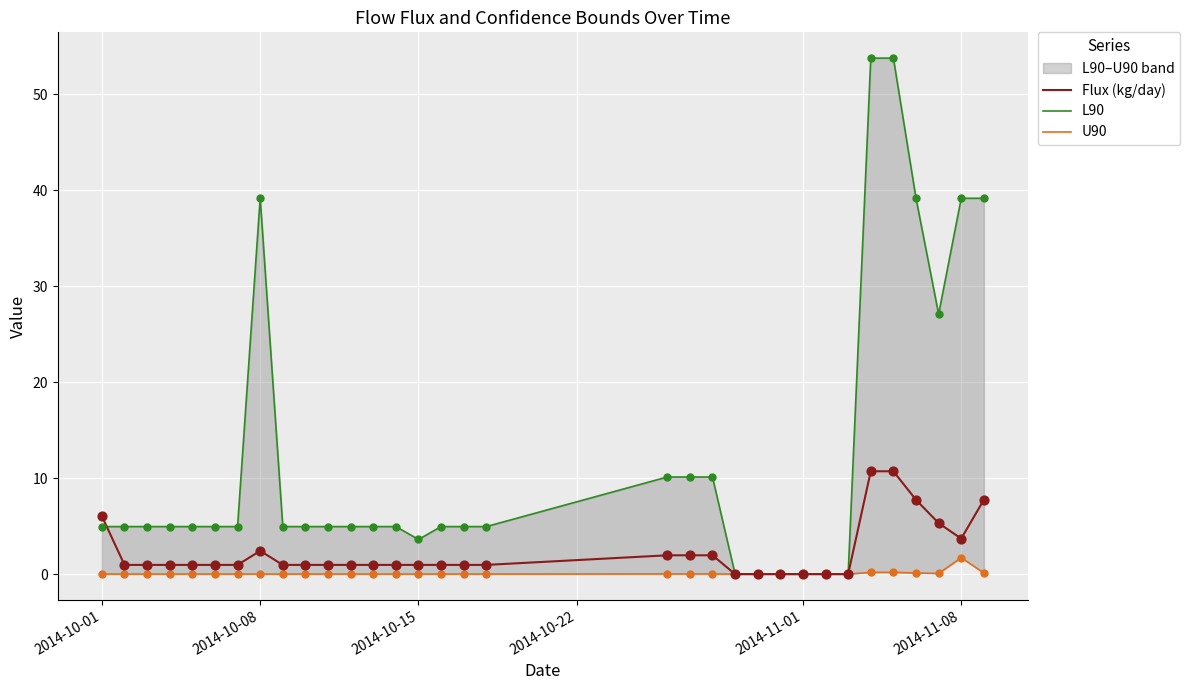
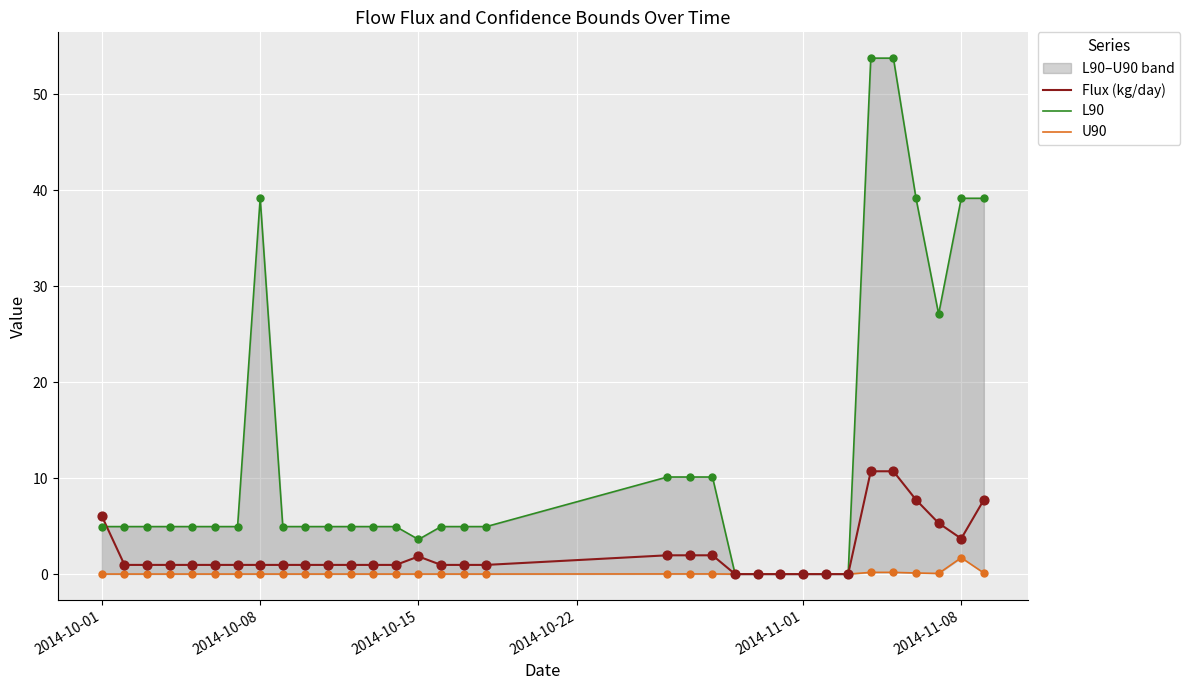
Flux (kg/day), 2014-10-08: 2 -> 1
Flux (kg/day), 2014-10-15: 1 -> 2
